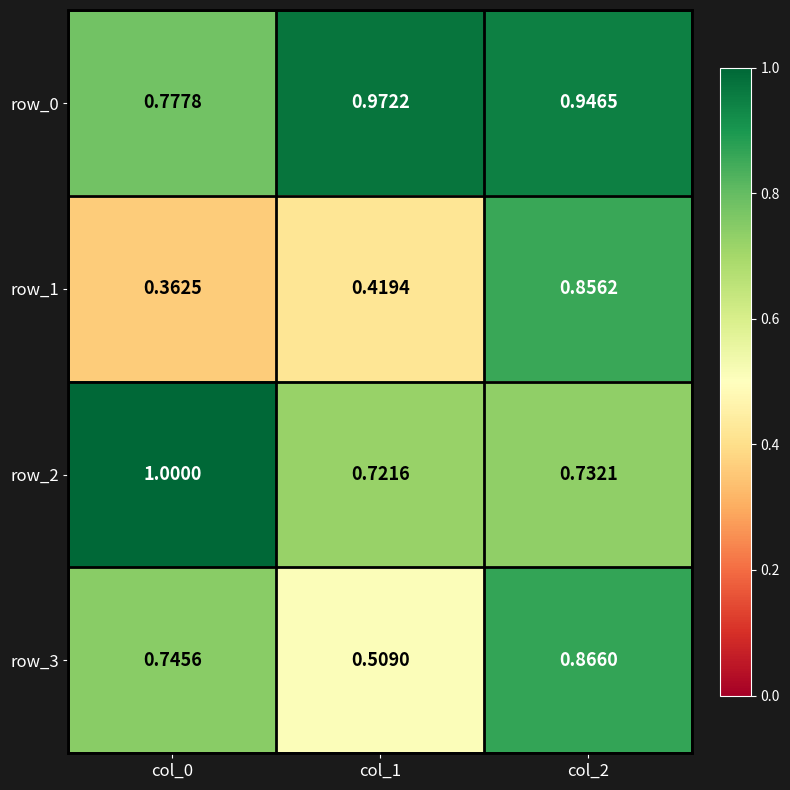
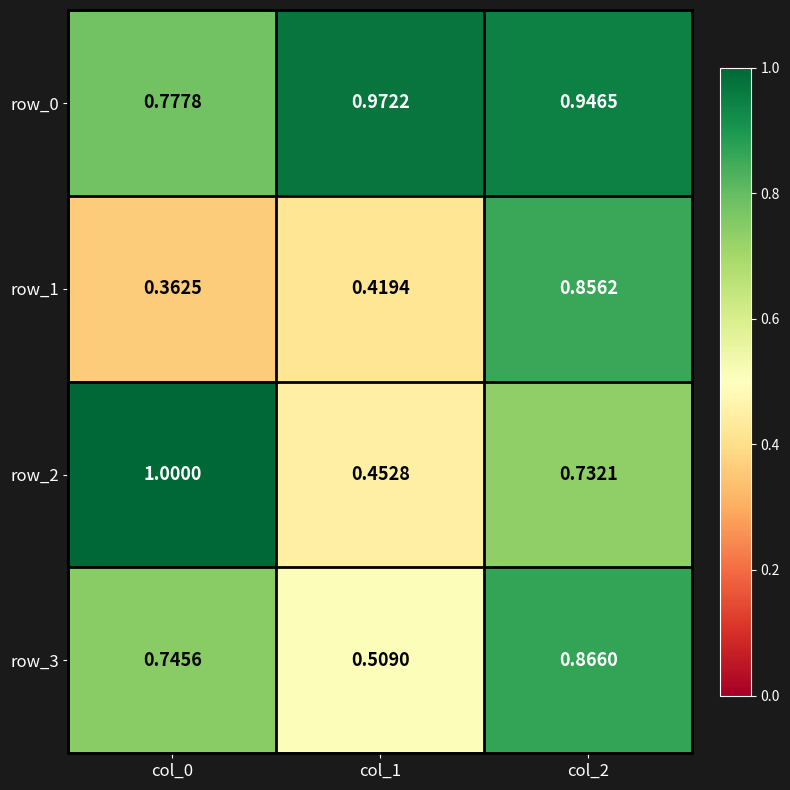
row_2, col_1: 0.7216 -> 0.4528
